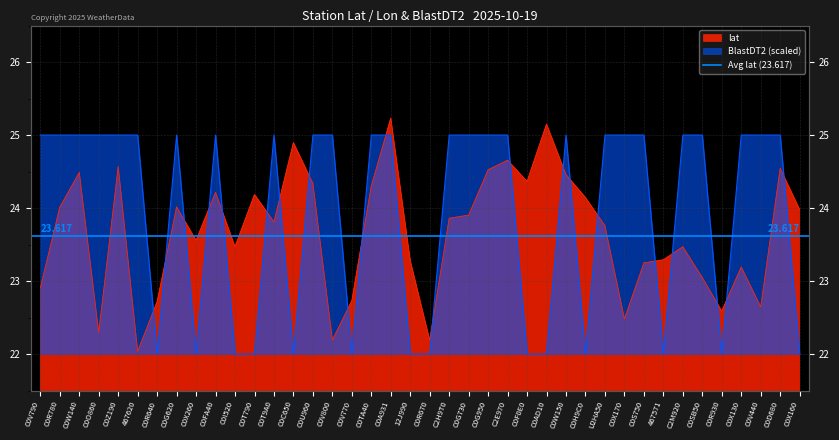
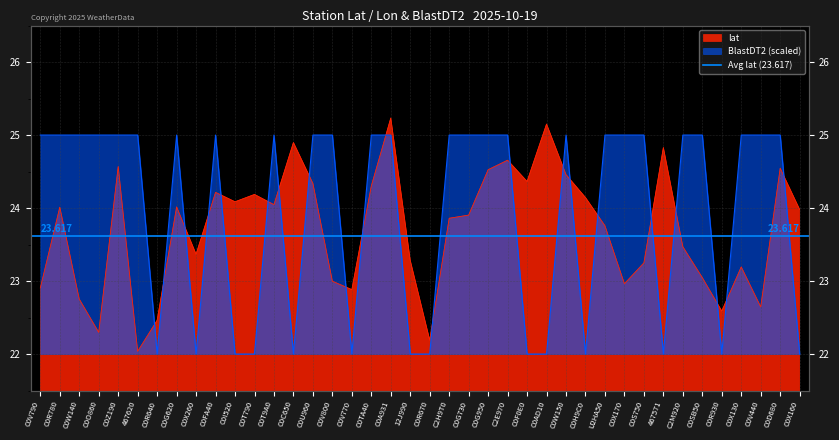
lat, C0W140: 24.5 -> 22.8
lat, C0R640: 22.7 -> 22.5
lat, C0X260: 23.6 -> 23.4
lat, C0I520: 23.5 -> 24.1
lat, C0T9A0: 23.8 -> 24.0
lat, C0V800: 22.2 -> 23.0
lat, C0V770: 22.7 -> 22.9
lat, C0X170: 22.5 -> 23.0
lat, 467571: 23.3 -> 24.8
